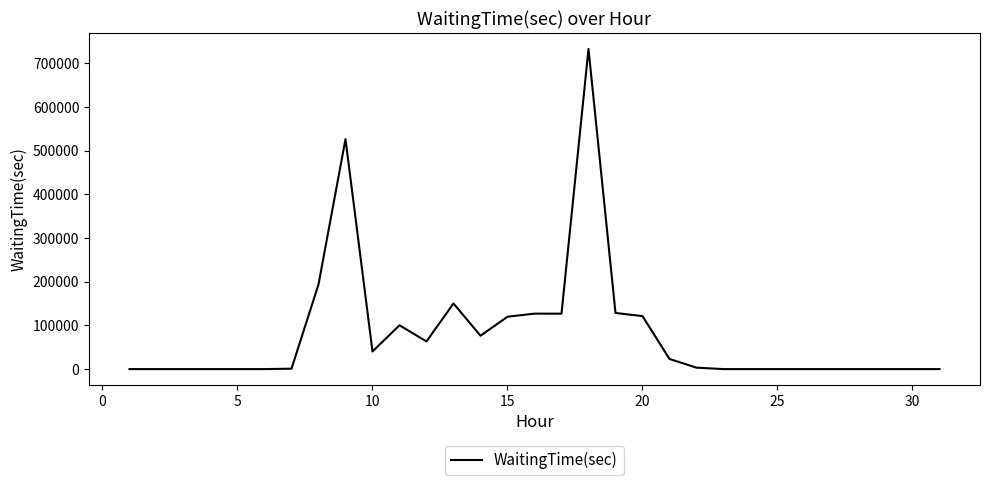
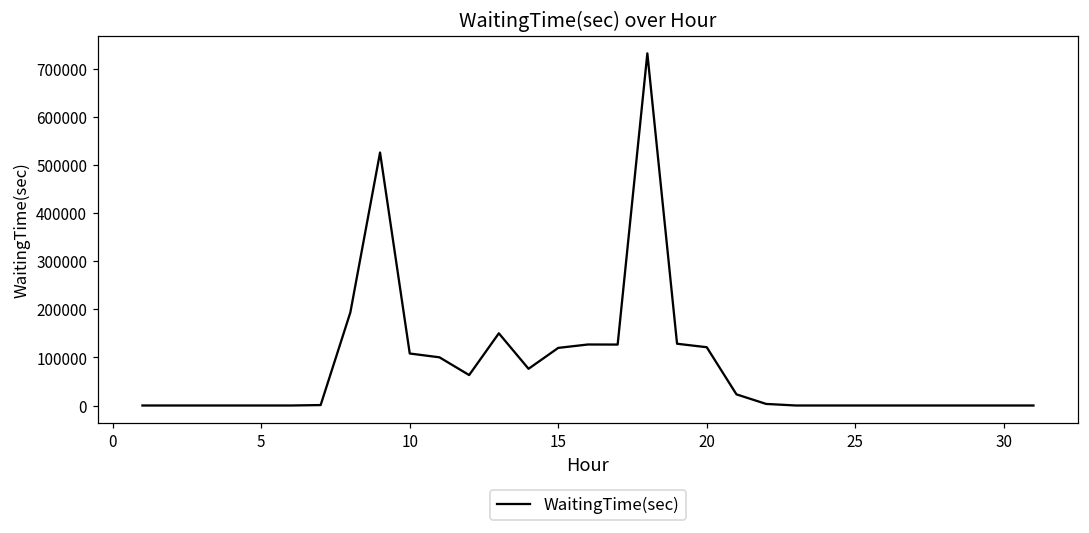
10: 40000 -> 110000
